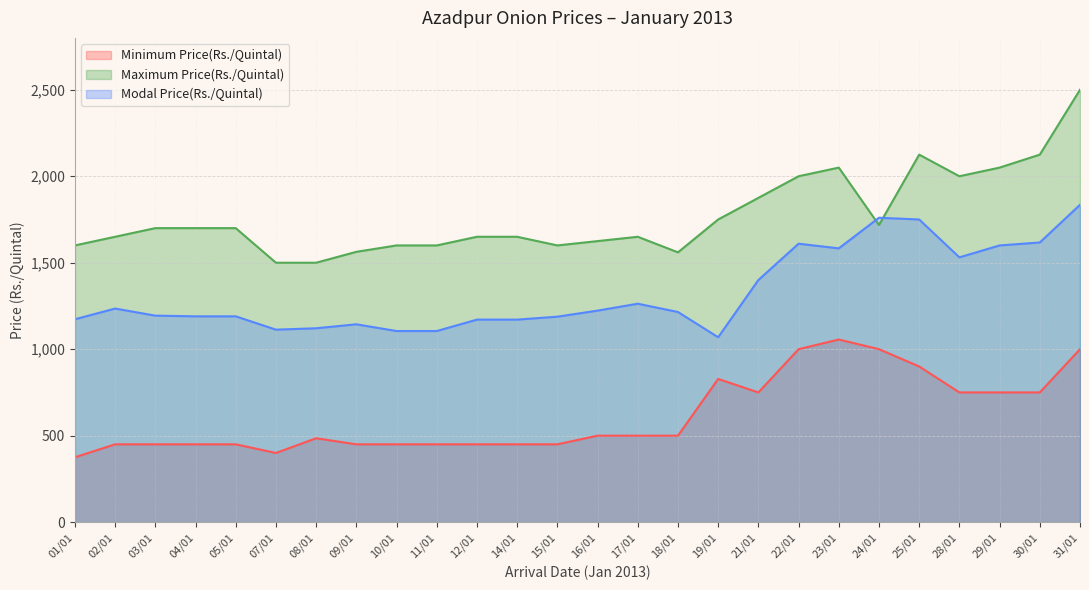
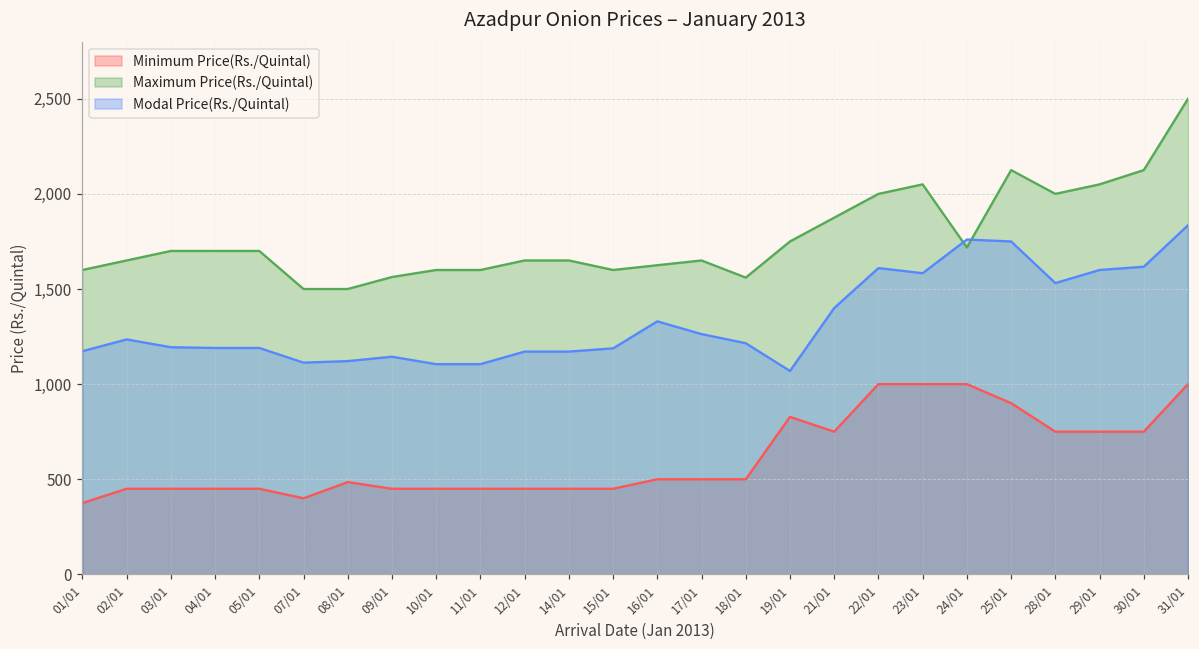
Modal Price(Rs./Quintal), 16/01: 1,220 -> 1,330
Minimum Price(Rs./Quintal), 23/01: 1,060 -> 1,000
